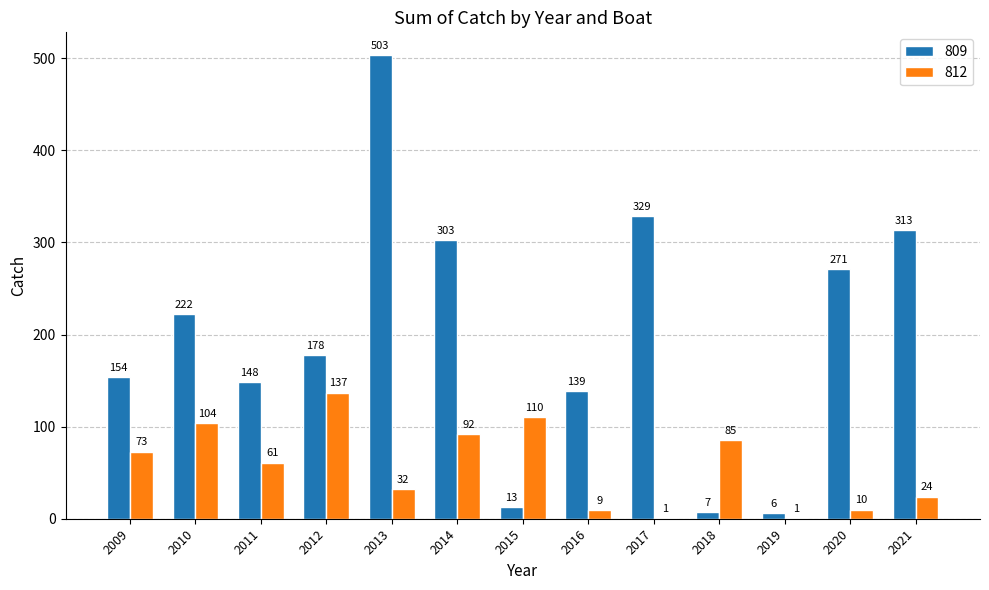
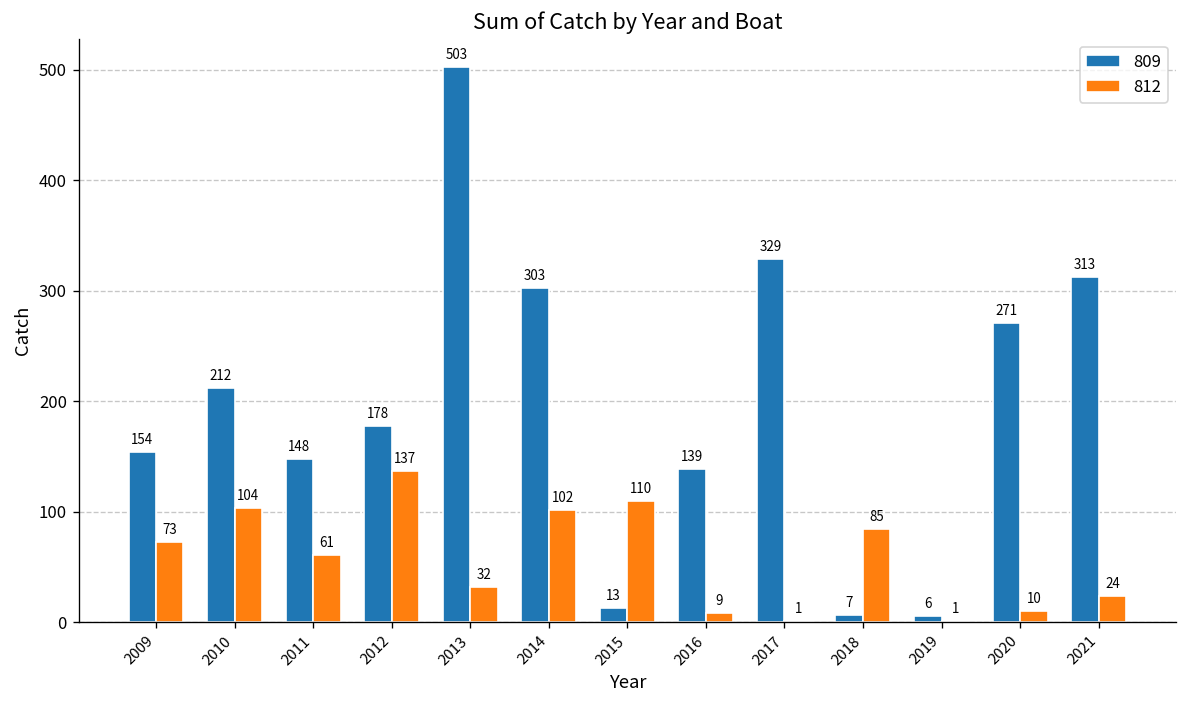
809, 2010: 222 -> 212
812, 2014: 92 -> 102
